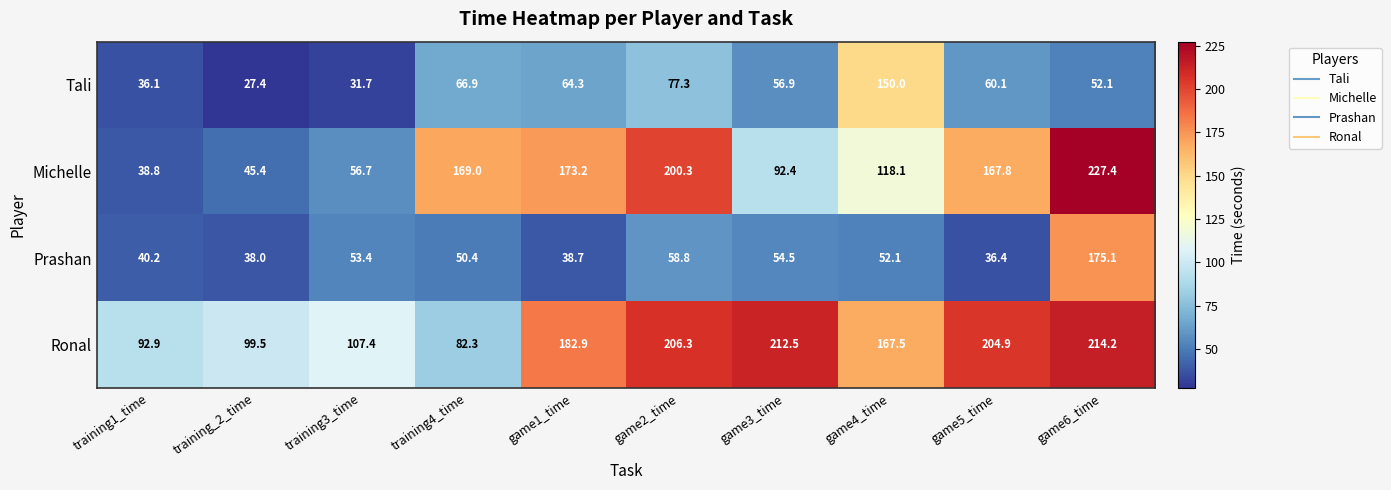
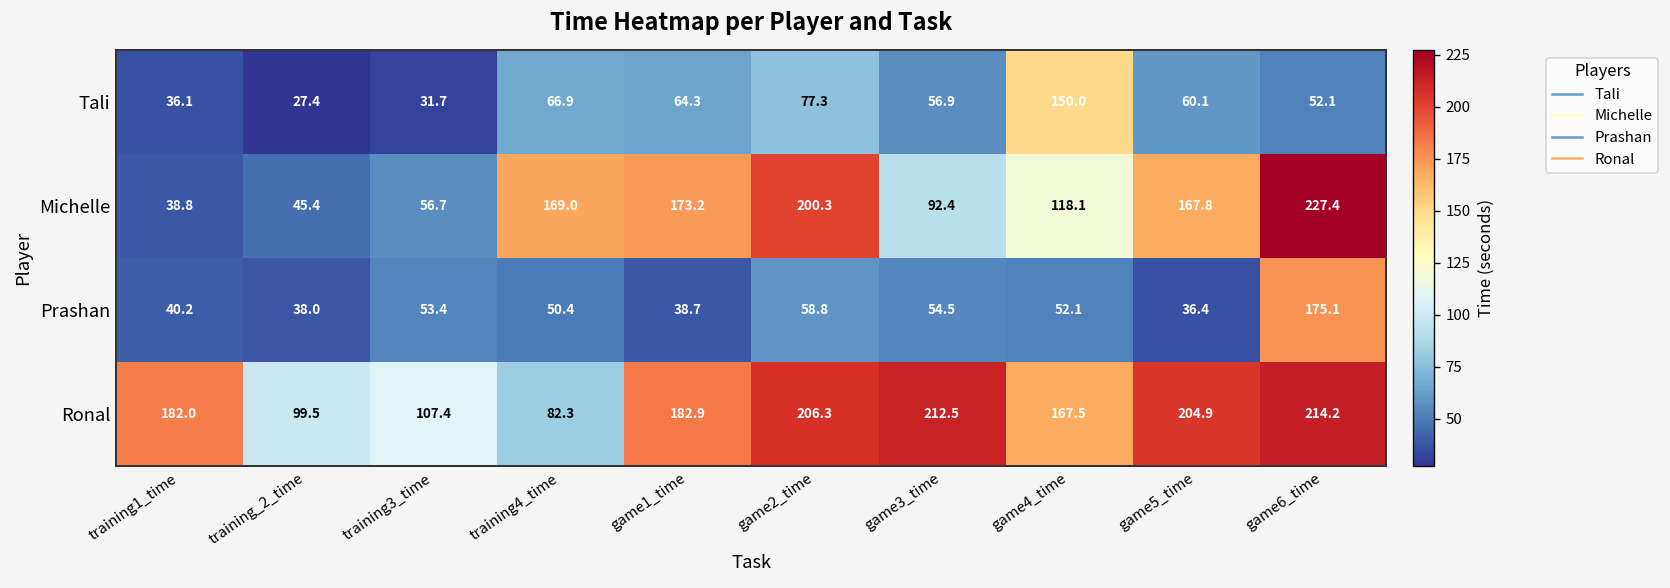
Ronal, training1_time: 92.9 -> 182.0
